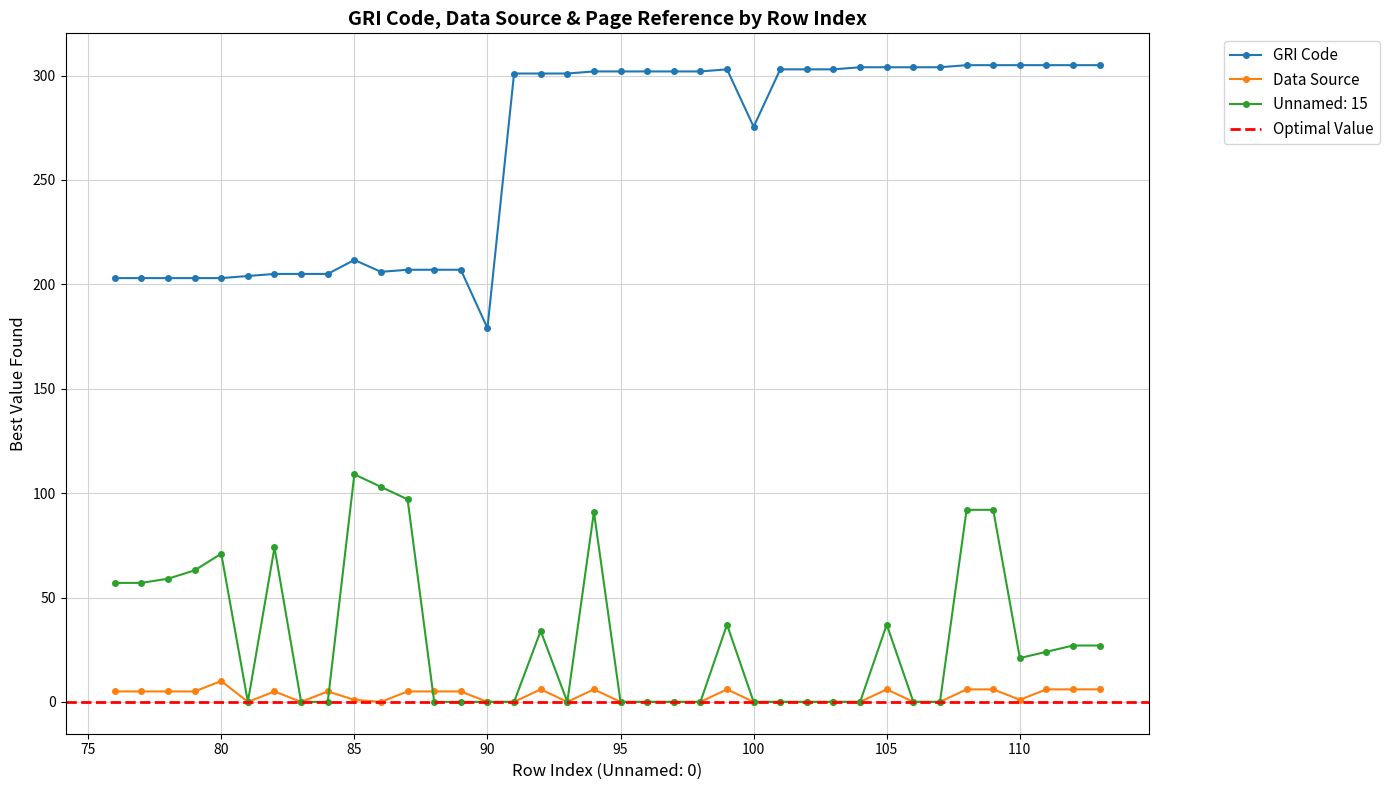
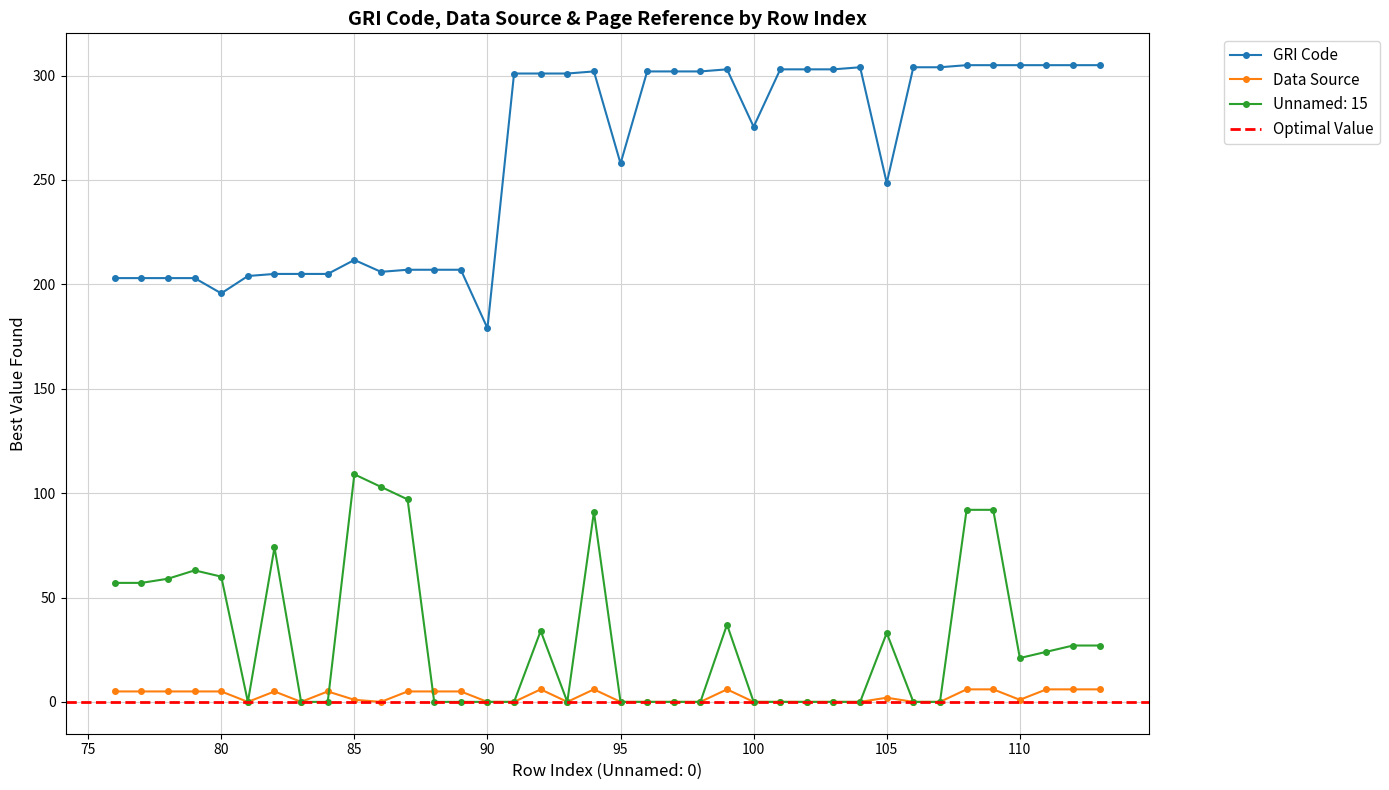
GRI Code, 80: 203 -> 196
Data Source, 80: 10 -> 5
Unnamed: 15, 80: 71 -> 60
GRI Code, 95: 302 -> 258
GRI Code, 105: 304 -> 249
Data Source, 105: 6 -> 2
Unnamed: 15, 105: 37 -> 33
